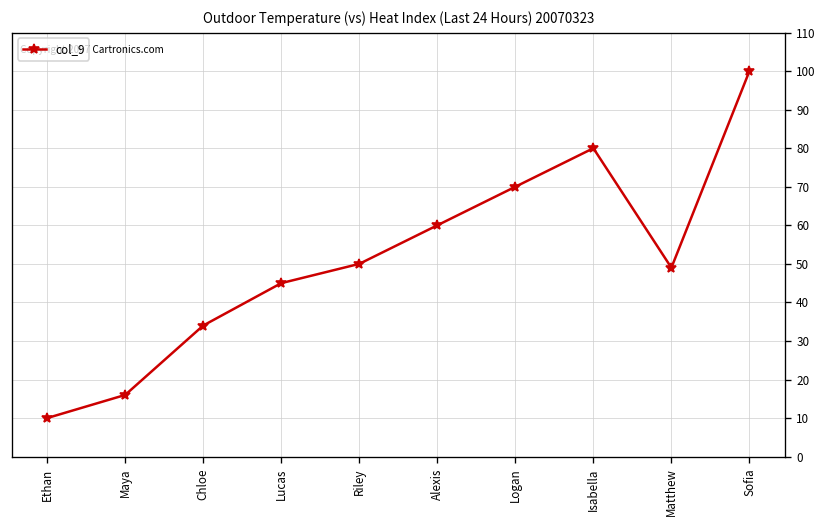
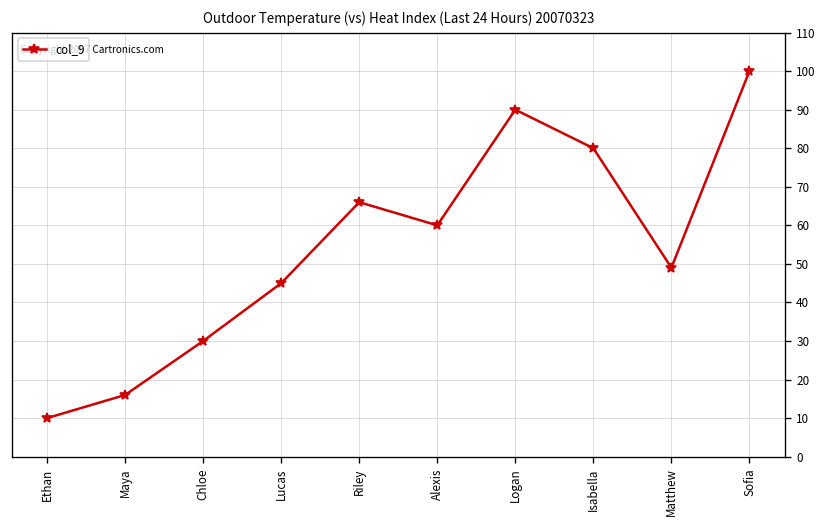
Chloe: 34 -> 30
Riley: 50 -> 66
Logan: 70 -> 90
